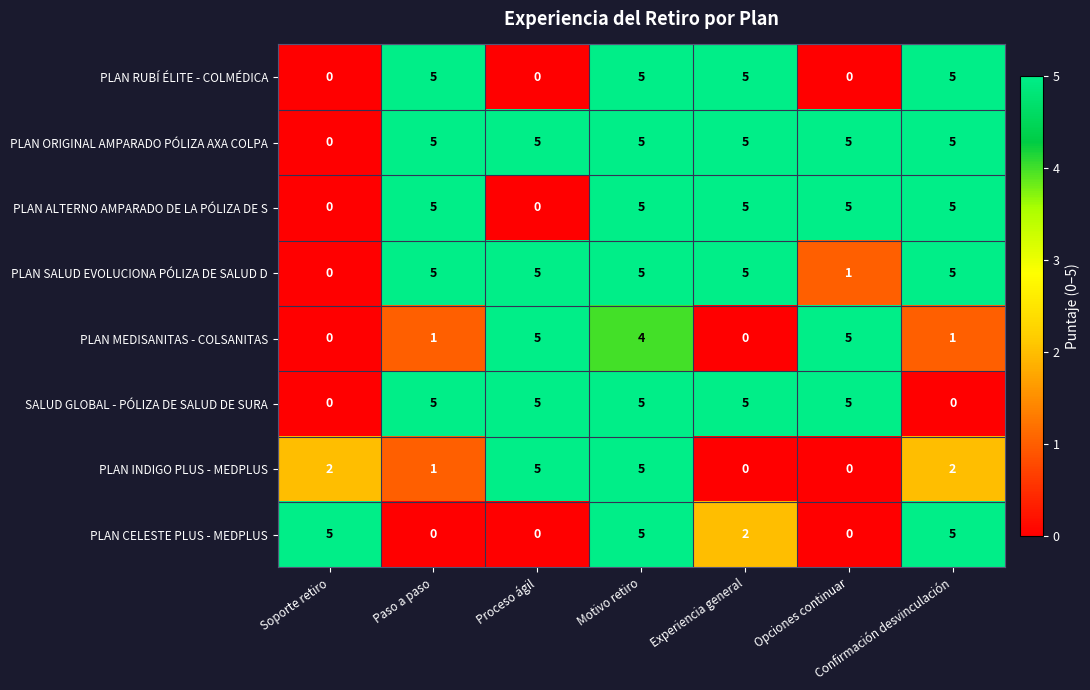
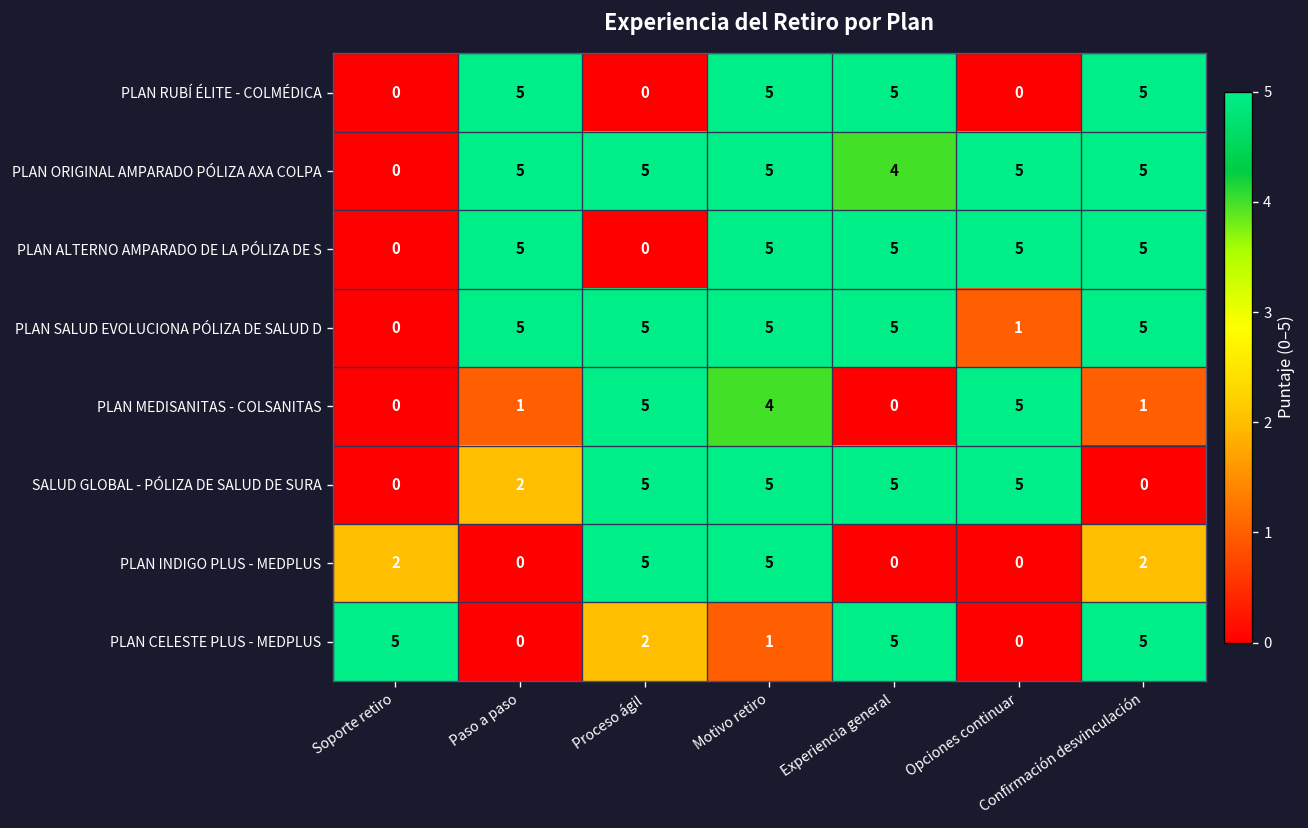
PLAN ORIGINAL AMPARADO PÓLIZA AXA COLPA, Experiencia general: 5 -> 4
SALUD GLOBAL - PÓLIZA DE SALUD DE SURA, Paso a paso: 5 -> 2
PLAN INDIGO PLUS - MEDPLUS, Paso a paso: 1 -> 0
PLAN CELESTE PLUS - MEDPLUS, Proceso ágil: 0 -> 2
PLAN CELESTE PLUS - MEDPLUS, Motivo retiro: 5 -> 1
PLAN CELESTE PLUS - MEDPLUS, Experiencia general: 2 -> 5
